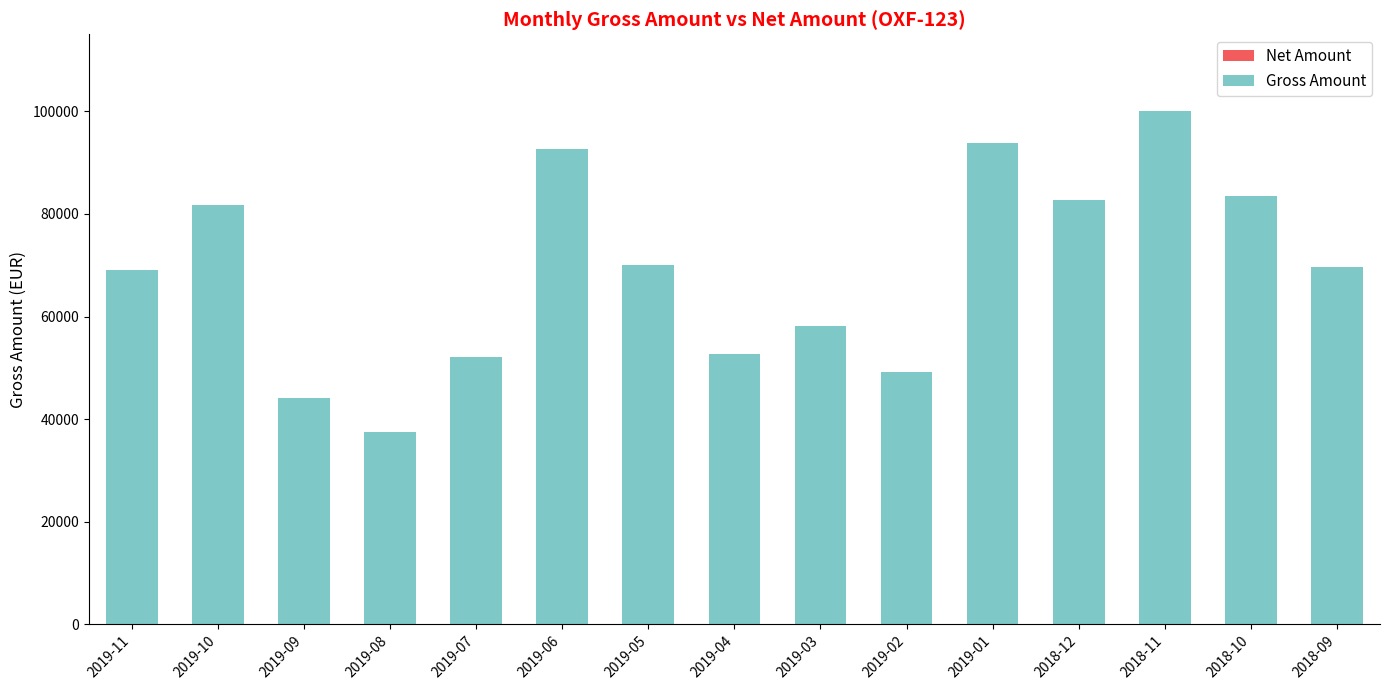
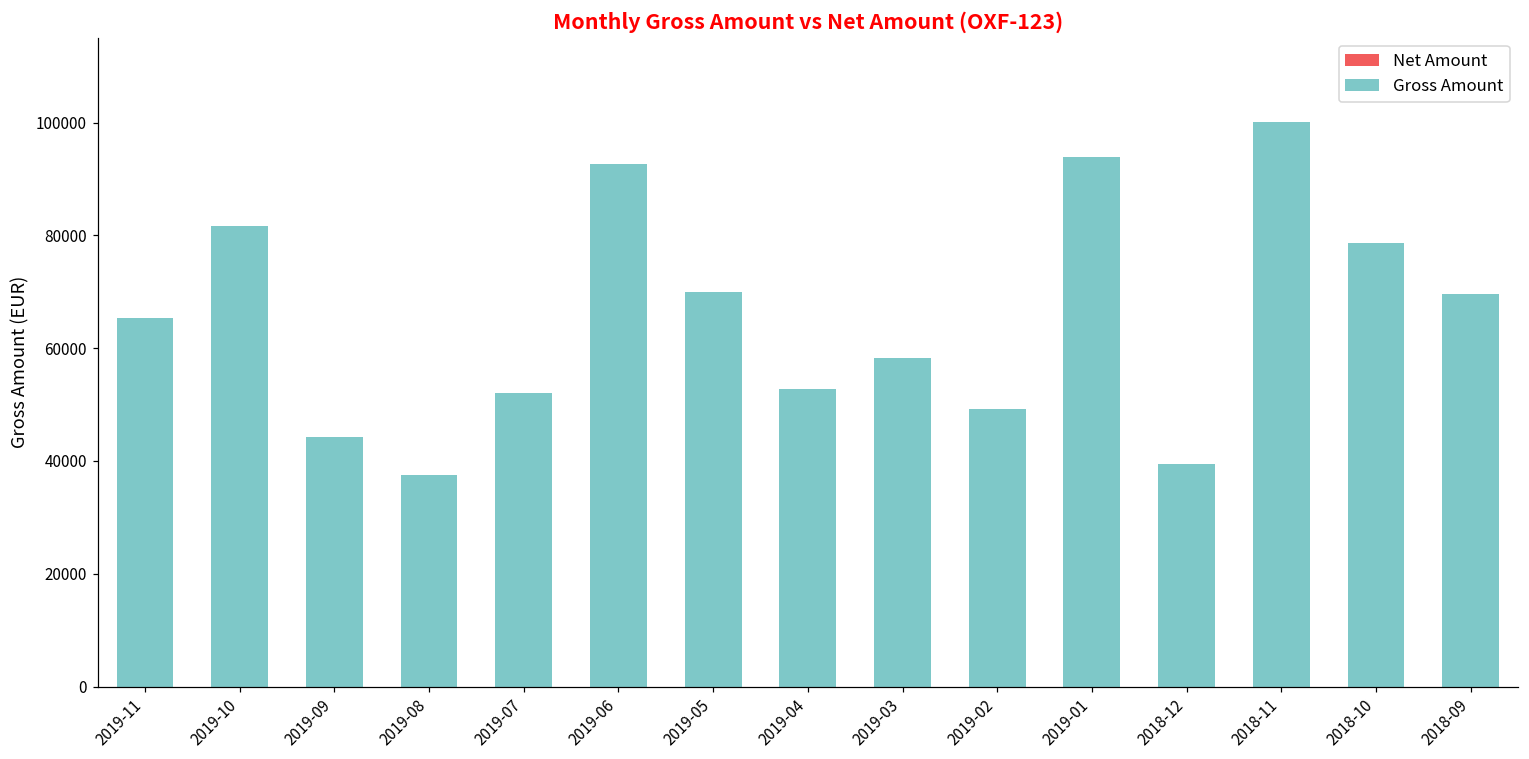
Gross Amount, 2019-11: 69000 -> 65000
Gross Amount, 2018-12: 83000 -> 39000
Gross Amount, 2018-10: 84000 -> 79000
